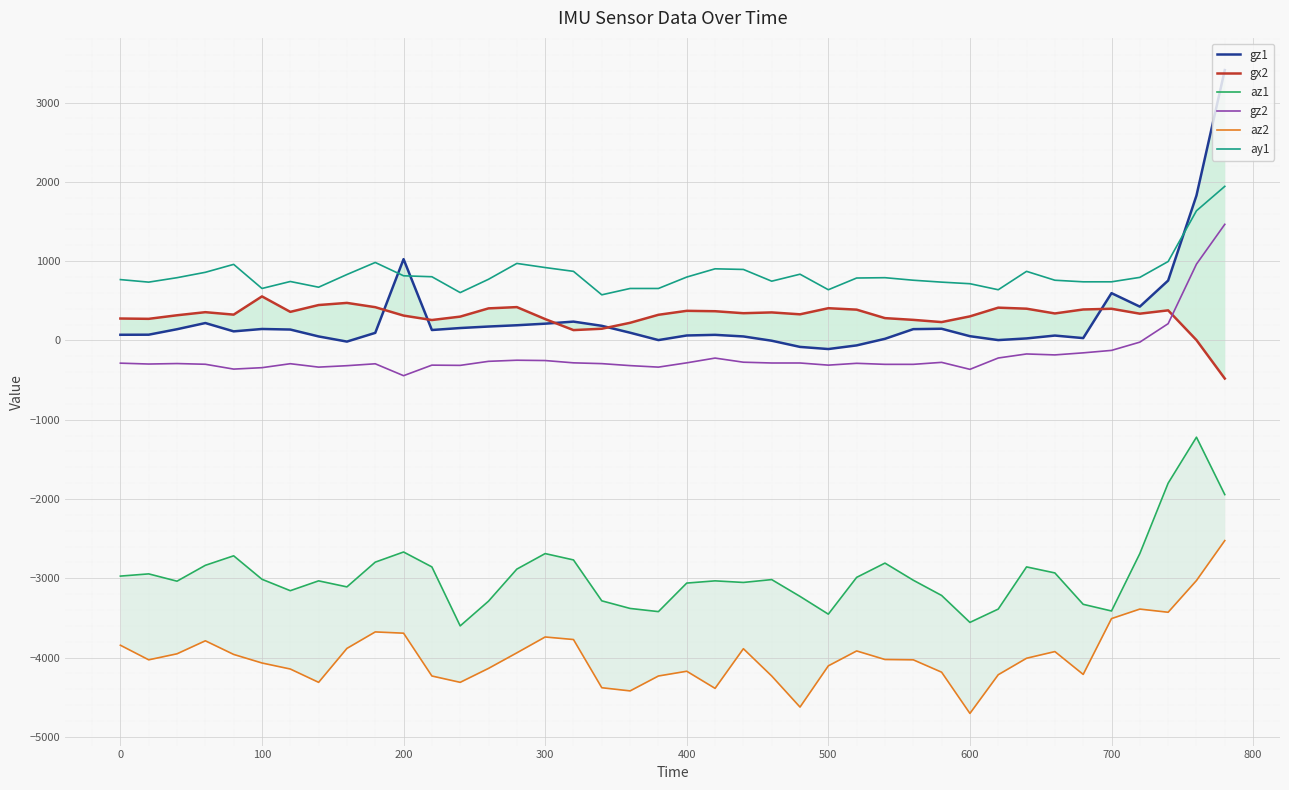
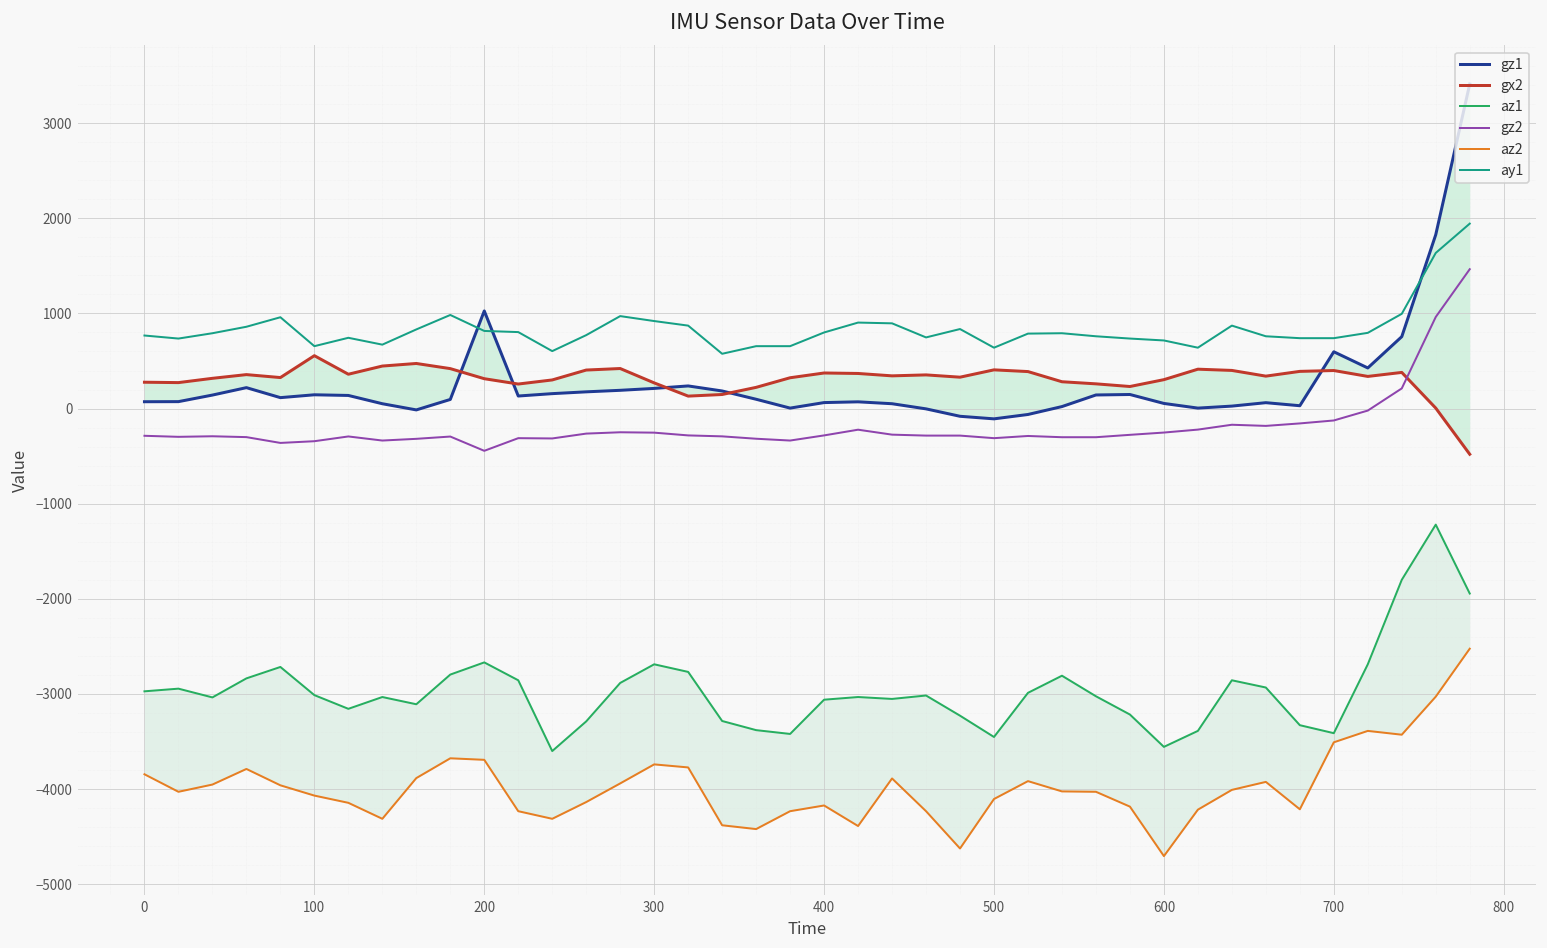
gz2, 600: -400 -> -300
